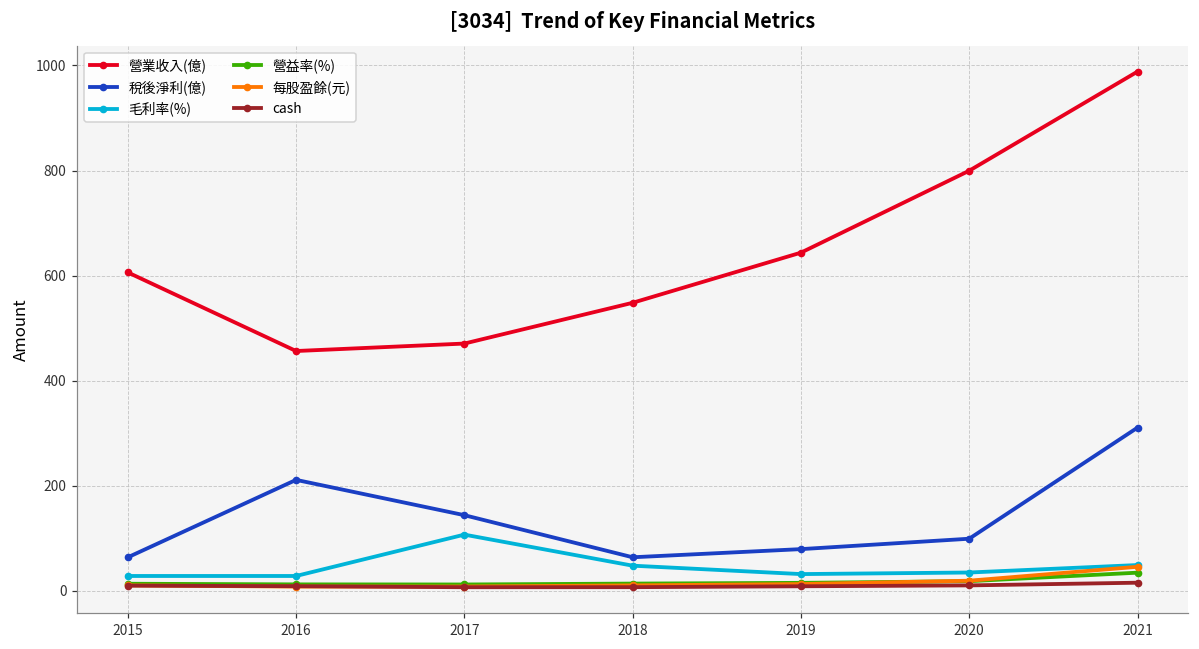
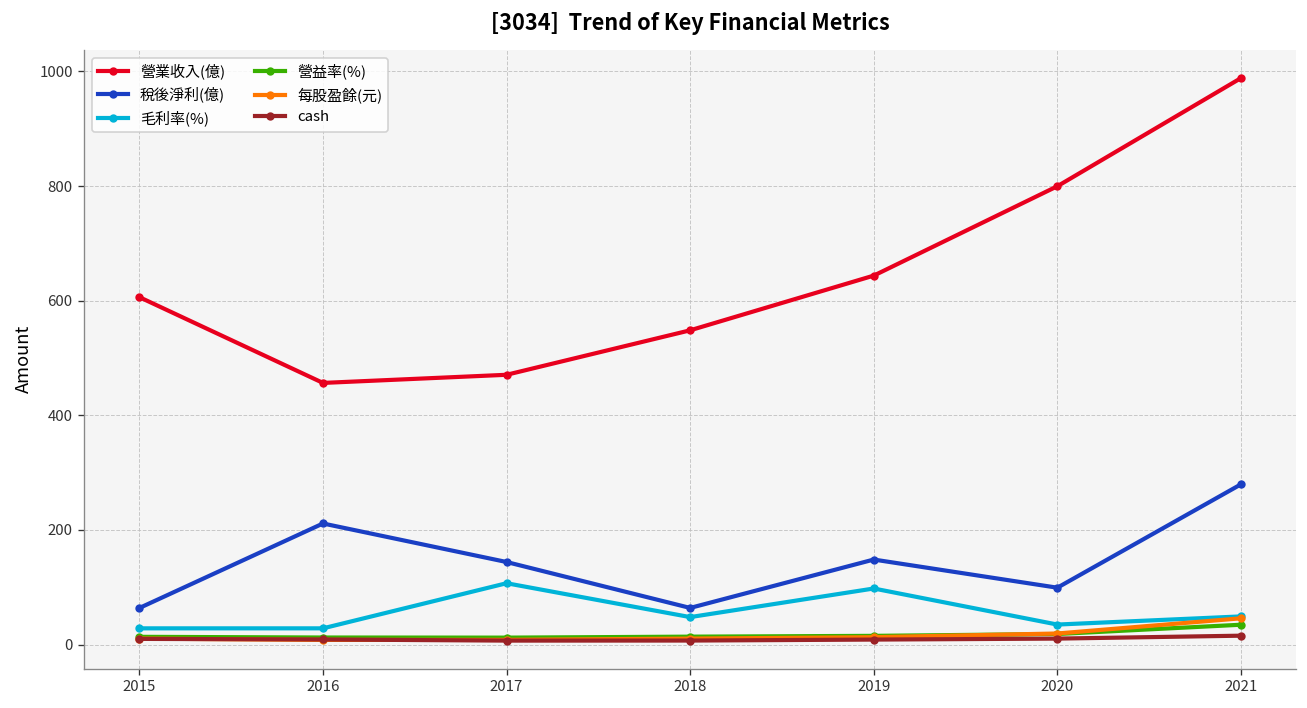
稅後淨利(億), 2019: 80 -> 150
毛利率(%), 2019: 30 -> 100
稅後淨利(億), 2021: 310 -> 280
